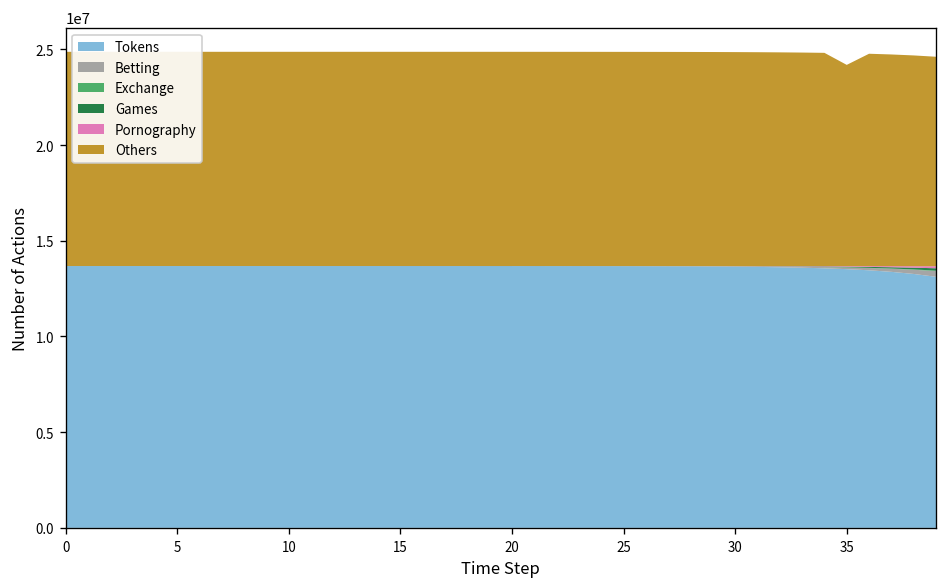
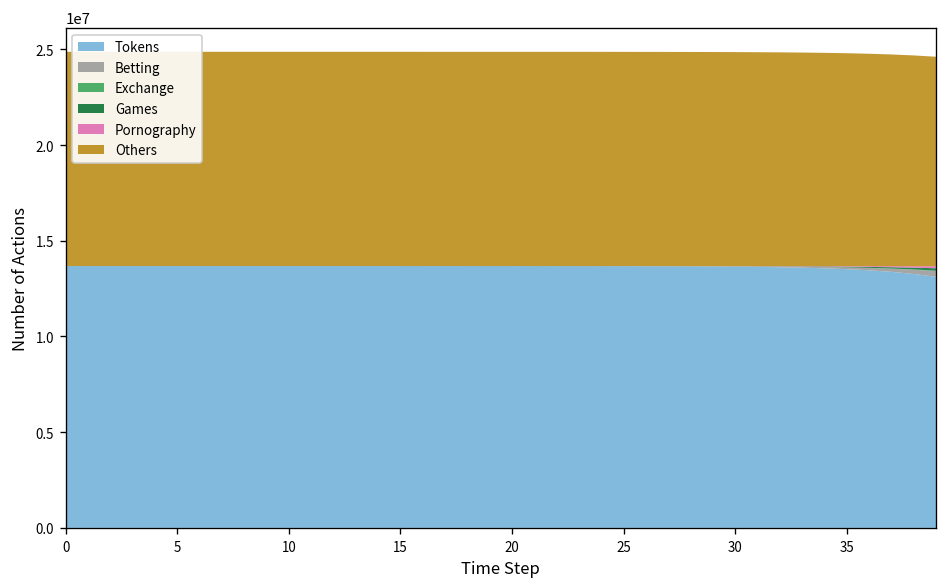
Others, 35: 10500000 -> 11100000
